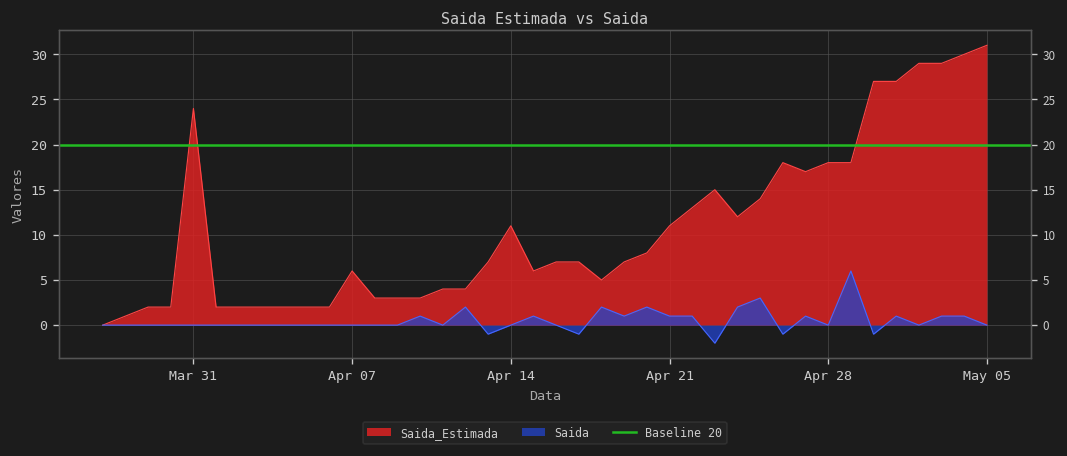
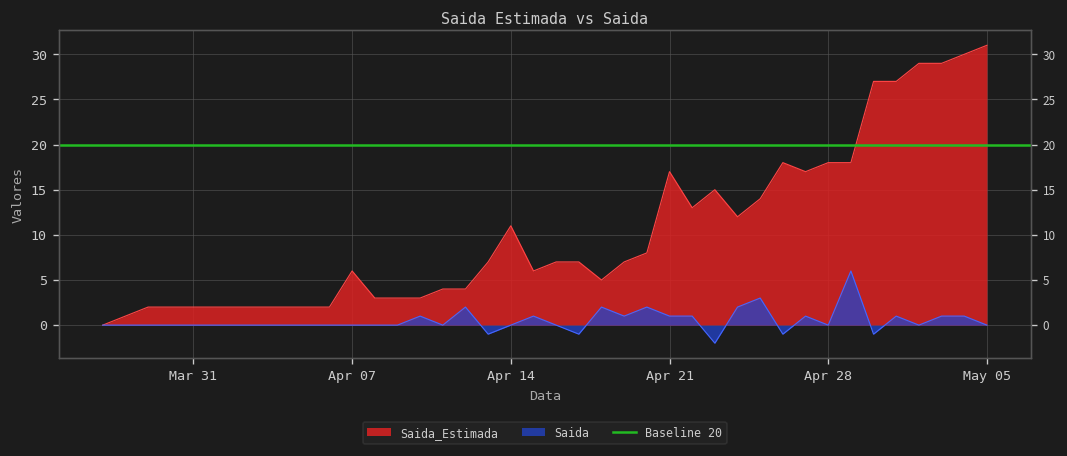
Saida_Estimada, Mar 31: 24 -> 2
Saida_Estimada, Apr 21: 11 -> 17
